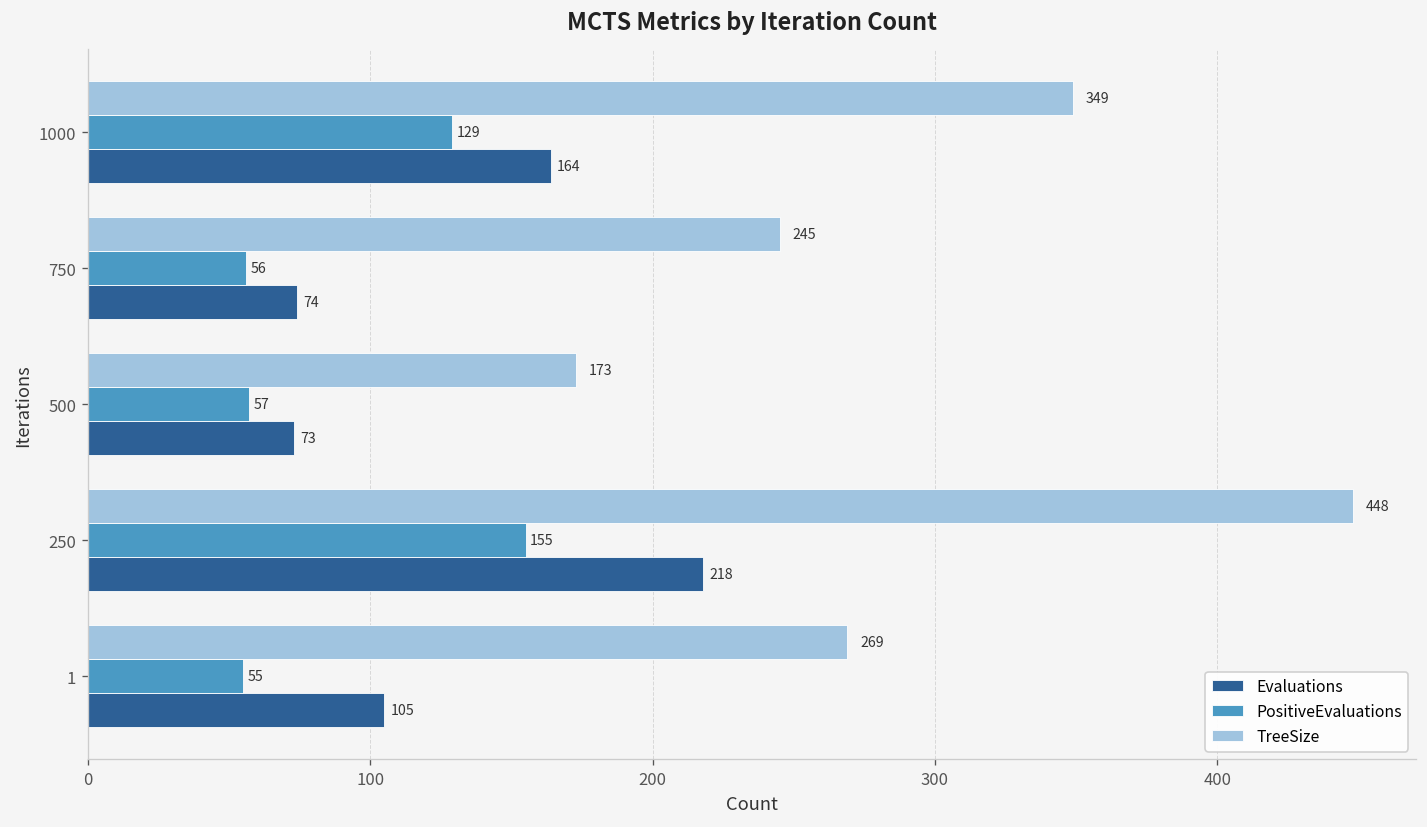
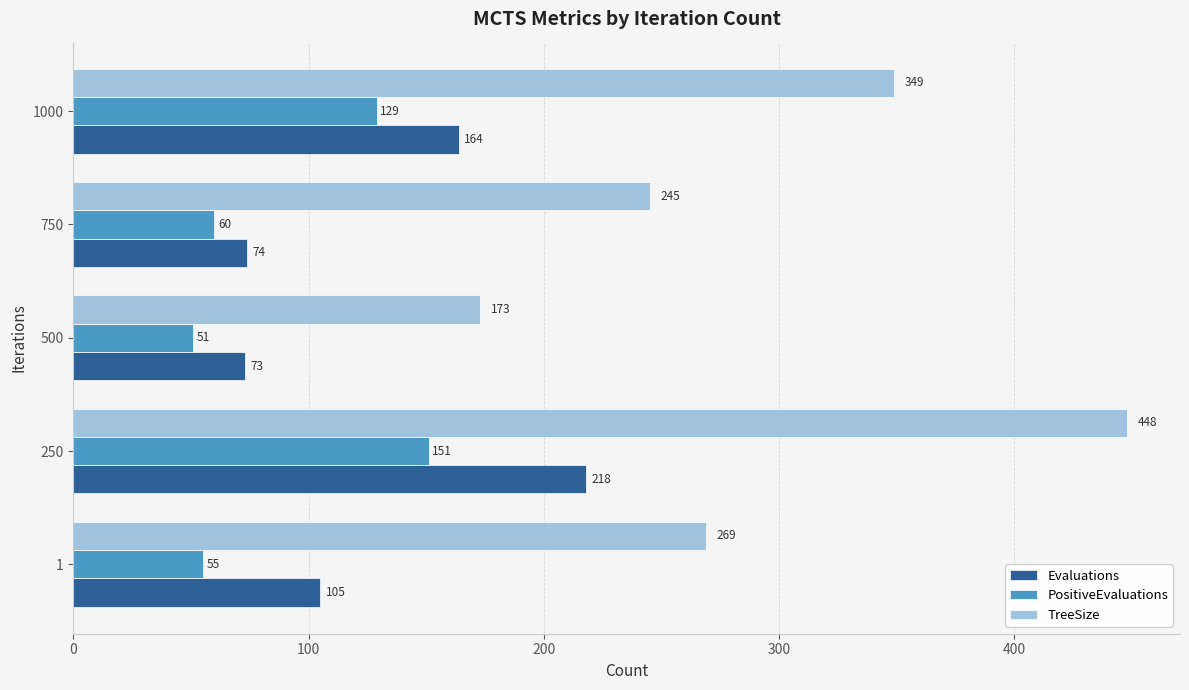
PositiveEvaluations, 750: 56 -> 60
PositiveEvaluations, 500: 57 -> 51
PositiveEvaluations, 250: 155 -> 151
